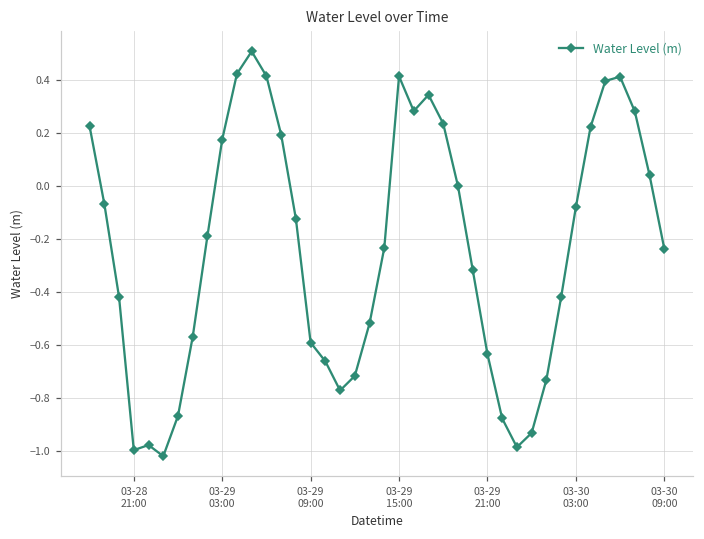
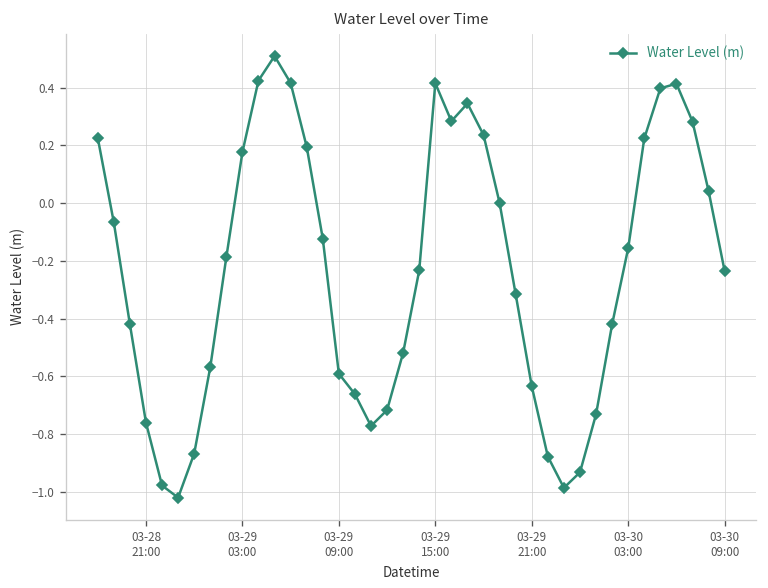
03-28 21:00: -1.00 -> -0.76
03-30 03:00: -0.08 -> -0.16
